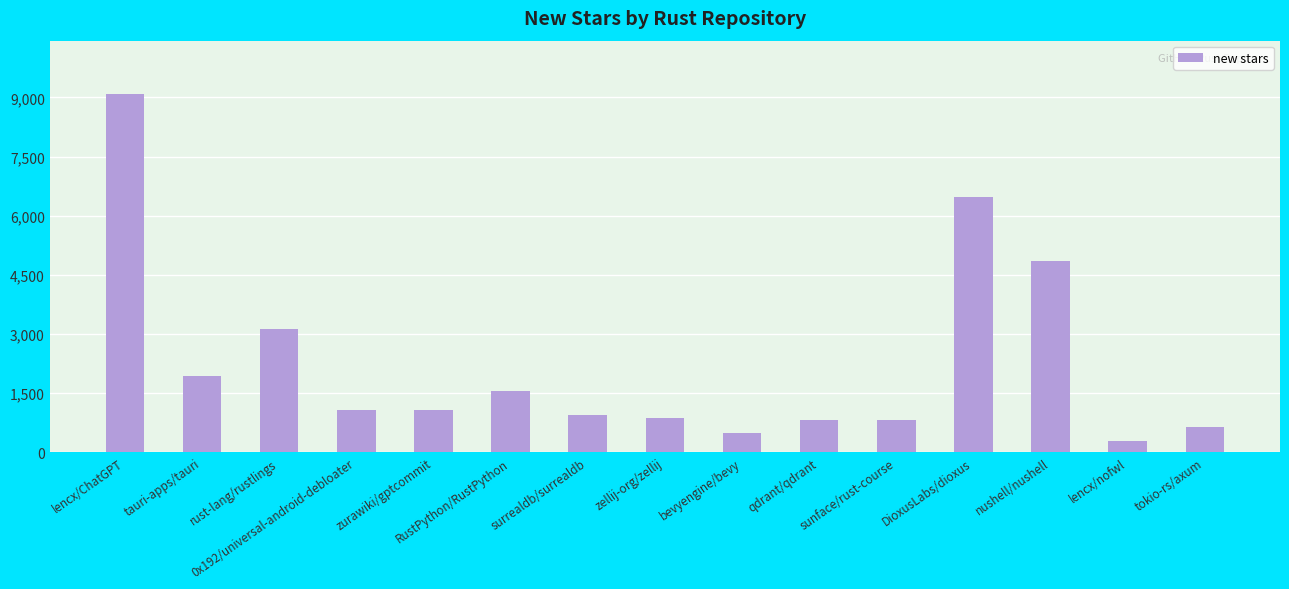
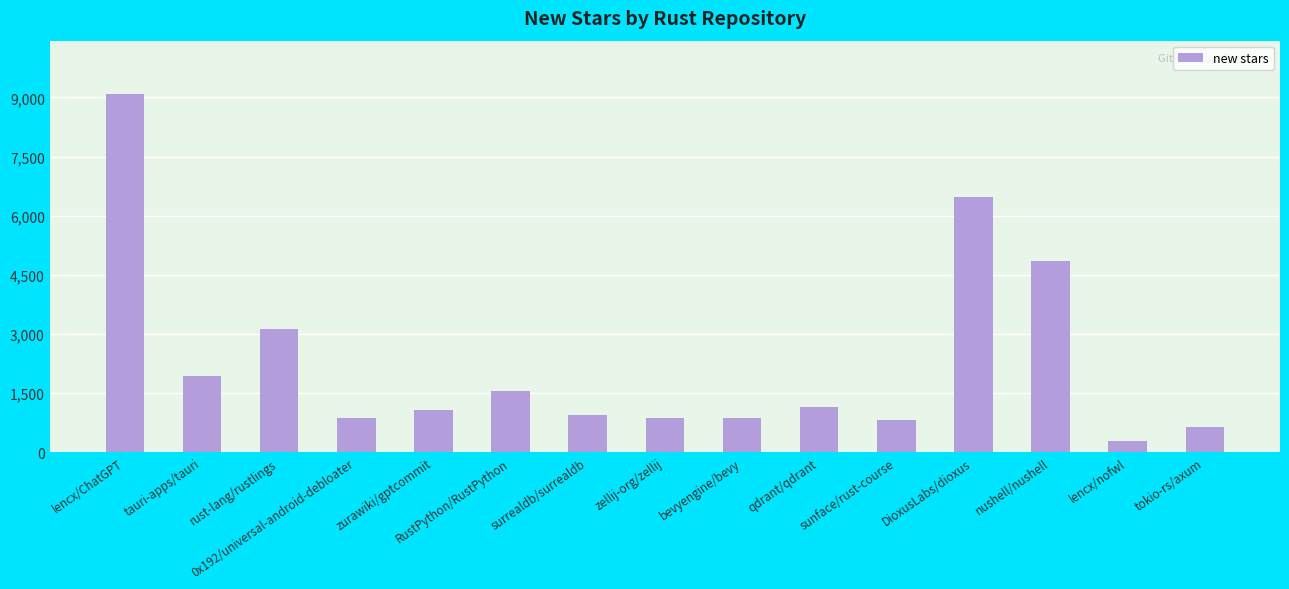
0x192/universal-android-debloater: 1,100 -> 900
bevyengine/bevy: 500 -> 900
qdrant/qdrant: 800 -> 1,200
